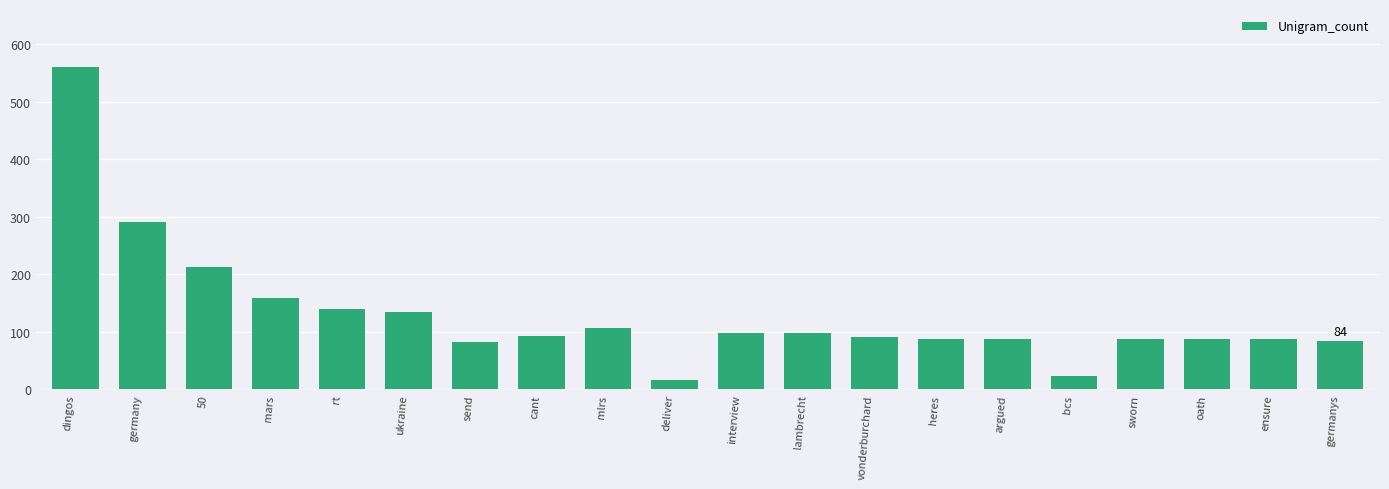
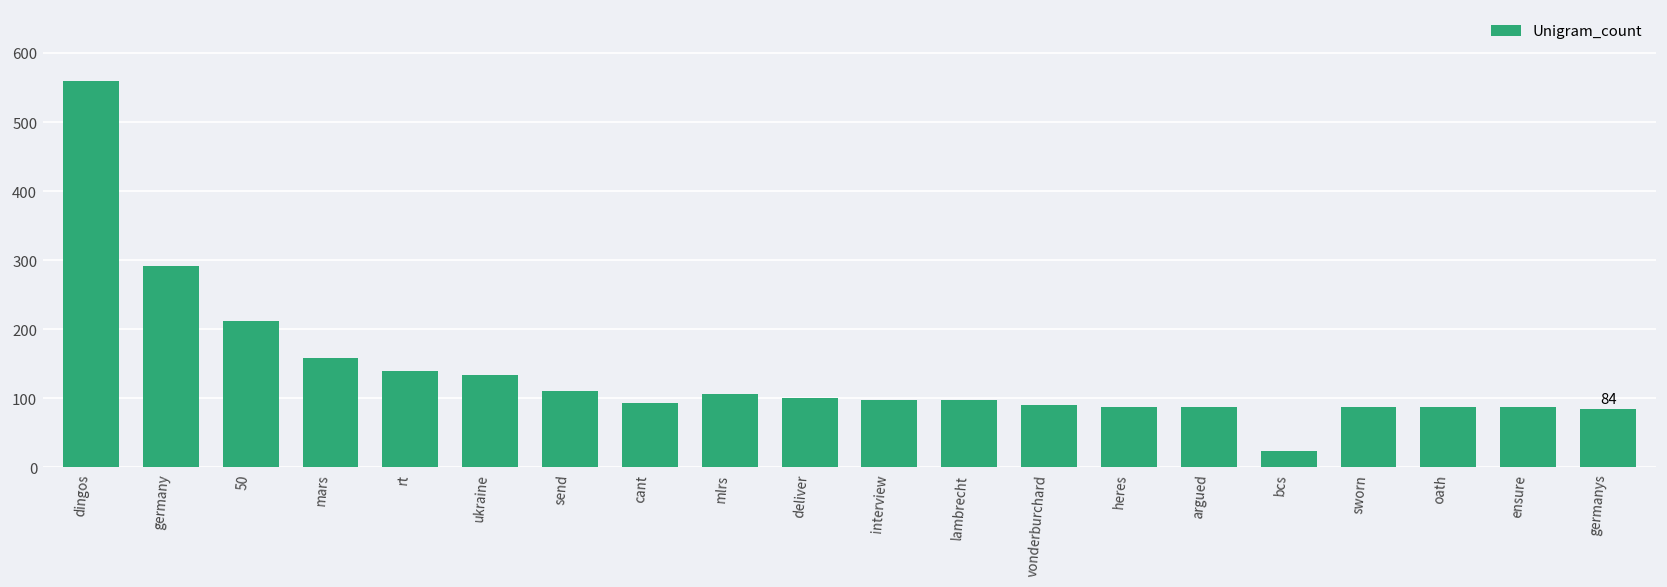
send: 80 -> 110
deliver: 20 -> 100
